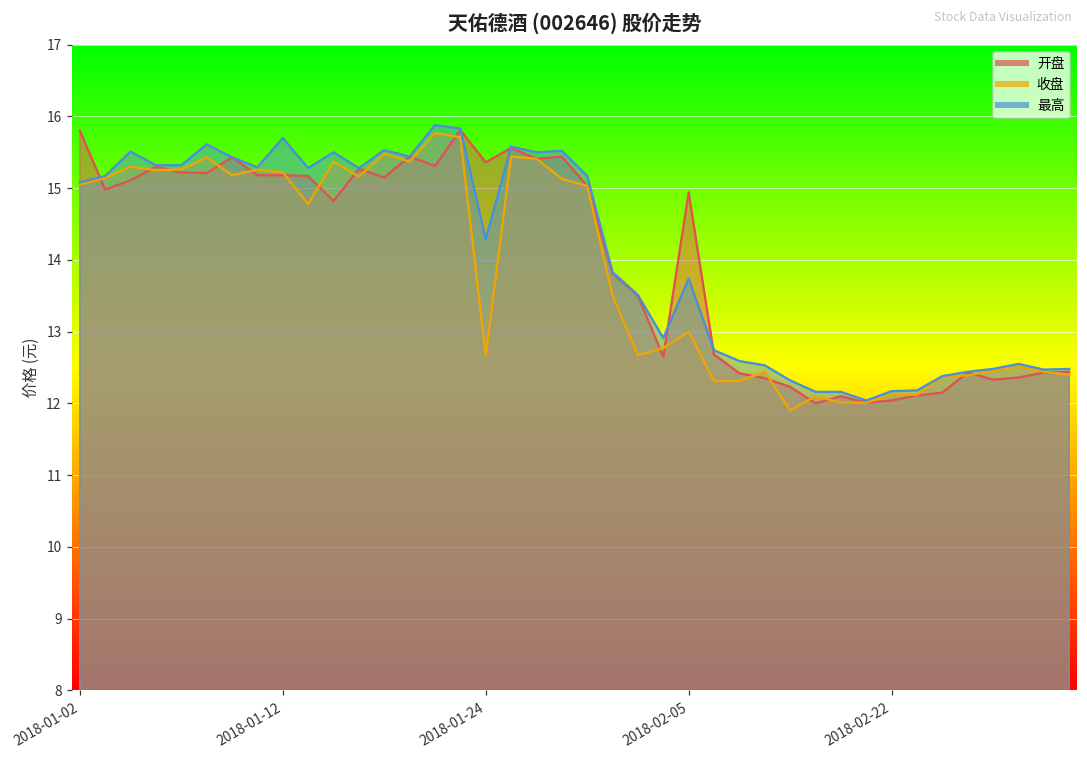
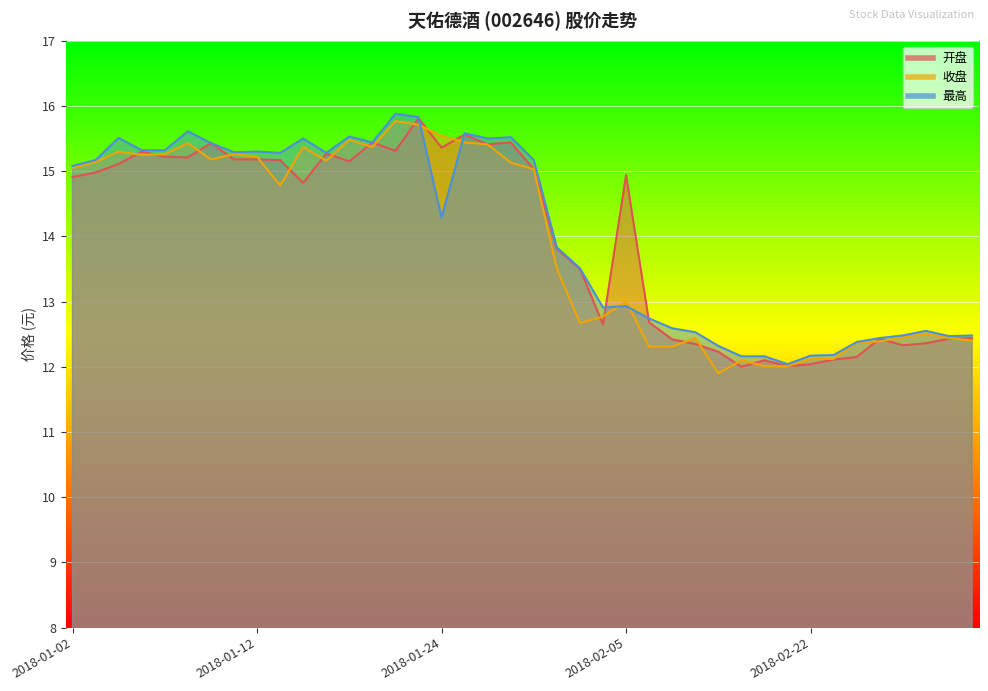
开盘, 2018-01-02: 15.8 -> 14.9
最高, 2018-01-12: 15.7 -> 15.3
收盘, 2018-01-24: 12.7 -> 15.5
最高, 2018-02-05: 13.7 -> 12.9
